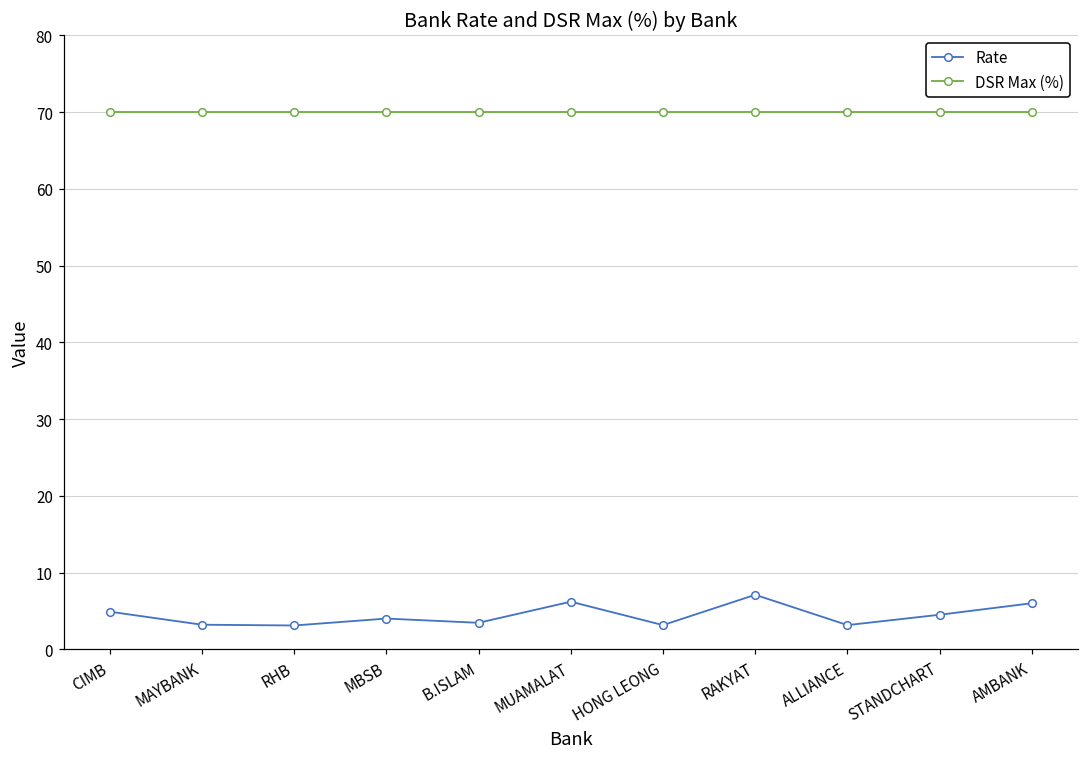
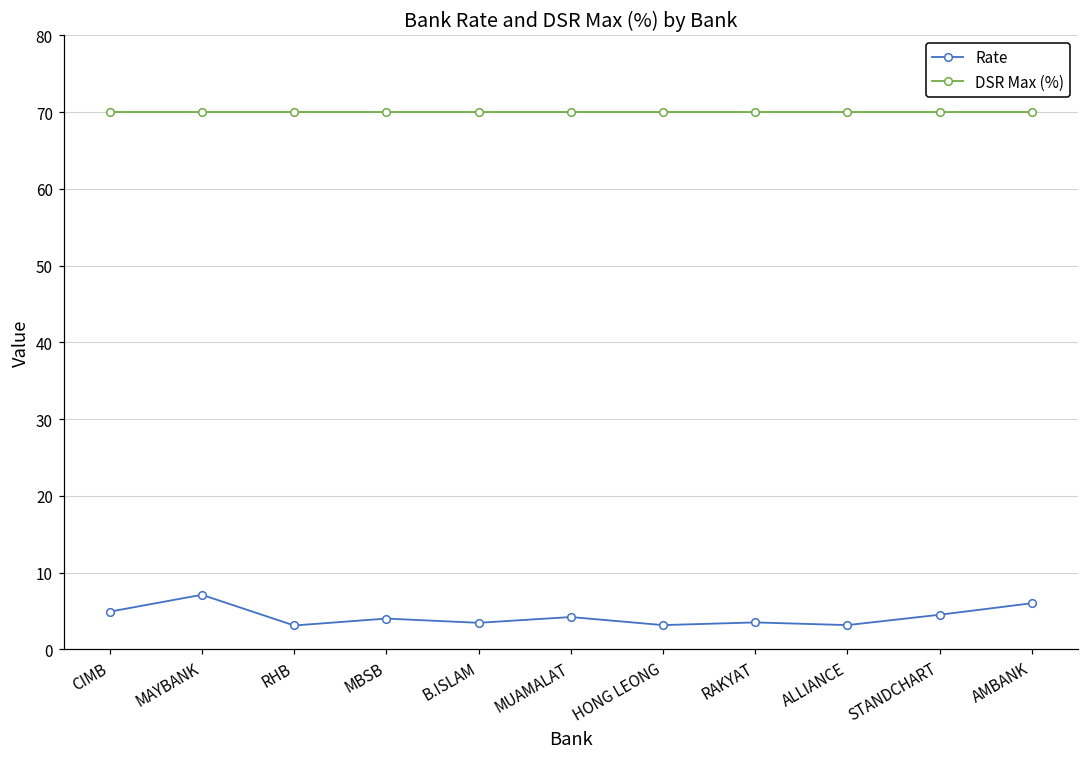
Rate, MAYBANK: 3 -> 7
Rate, MUAMALAT: 6 -> 4
Rate, RAKYAT: 7 -> 4
